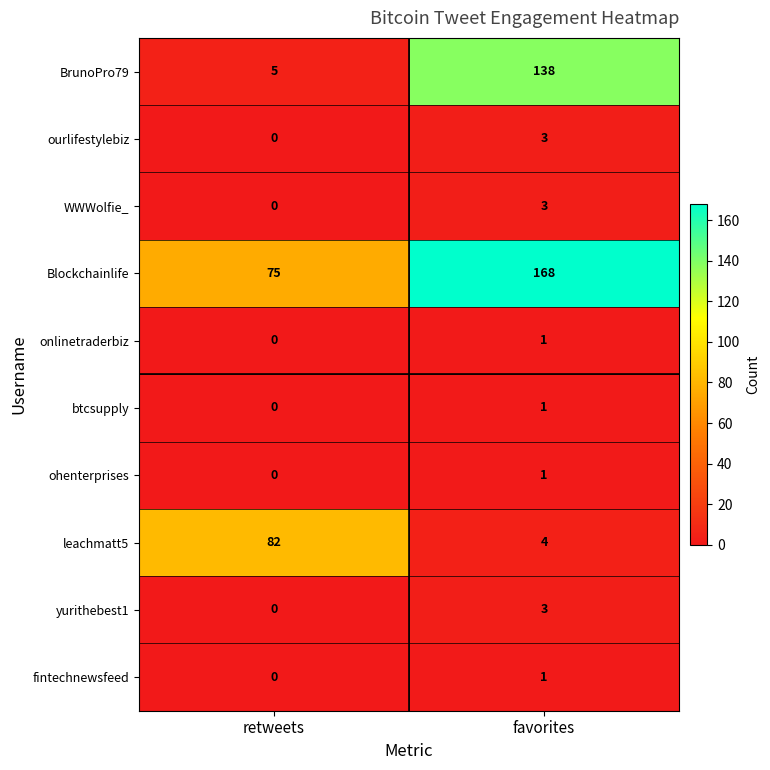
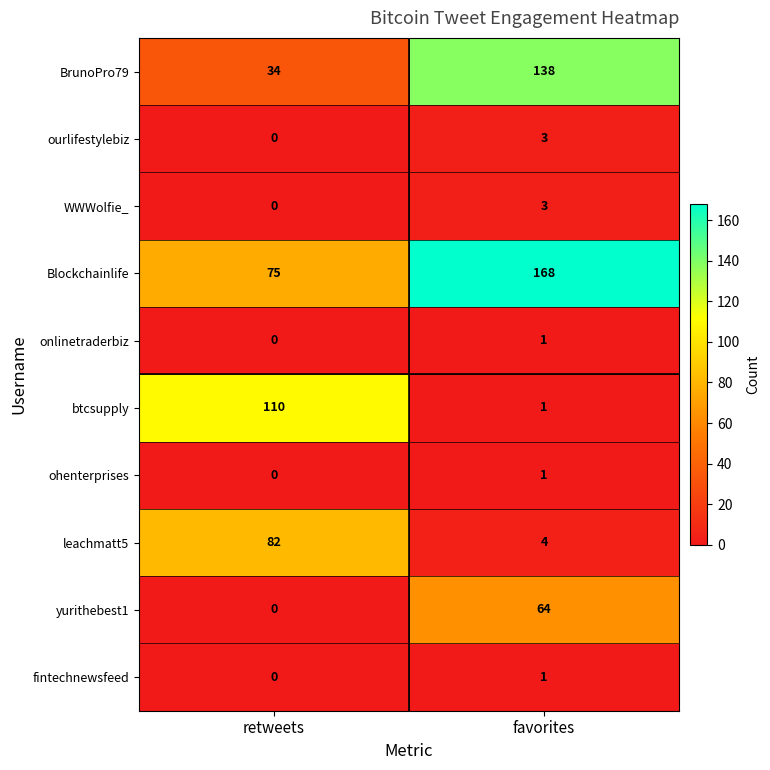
BrunoPro79, retweets: 5 -> 34
btcsupply, retweets: 0 -> 110
yurithebest1, favorites: 3 -> 64
